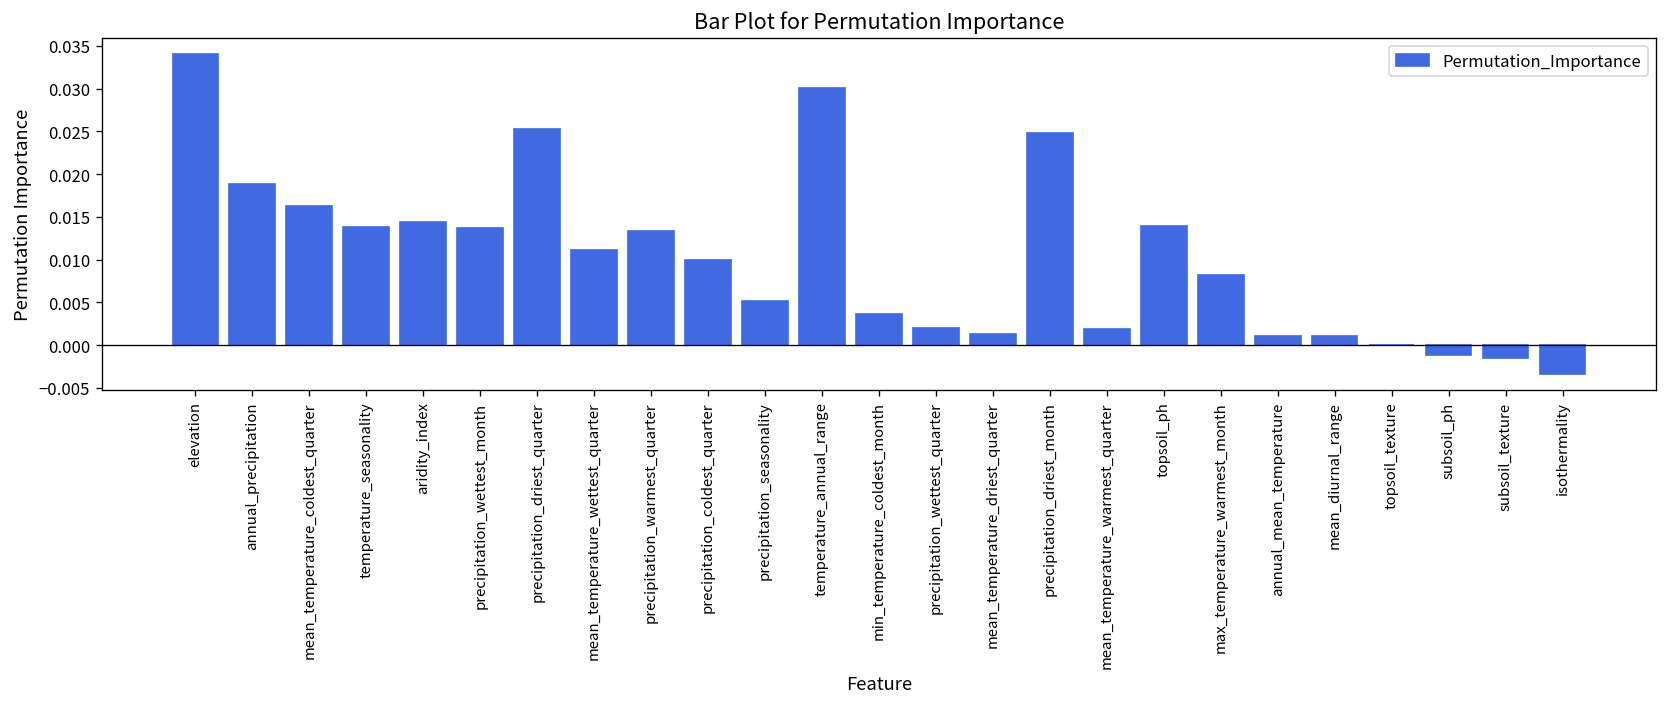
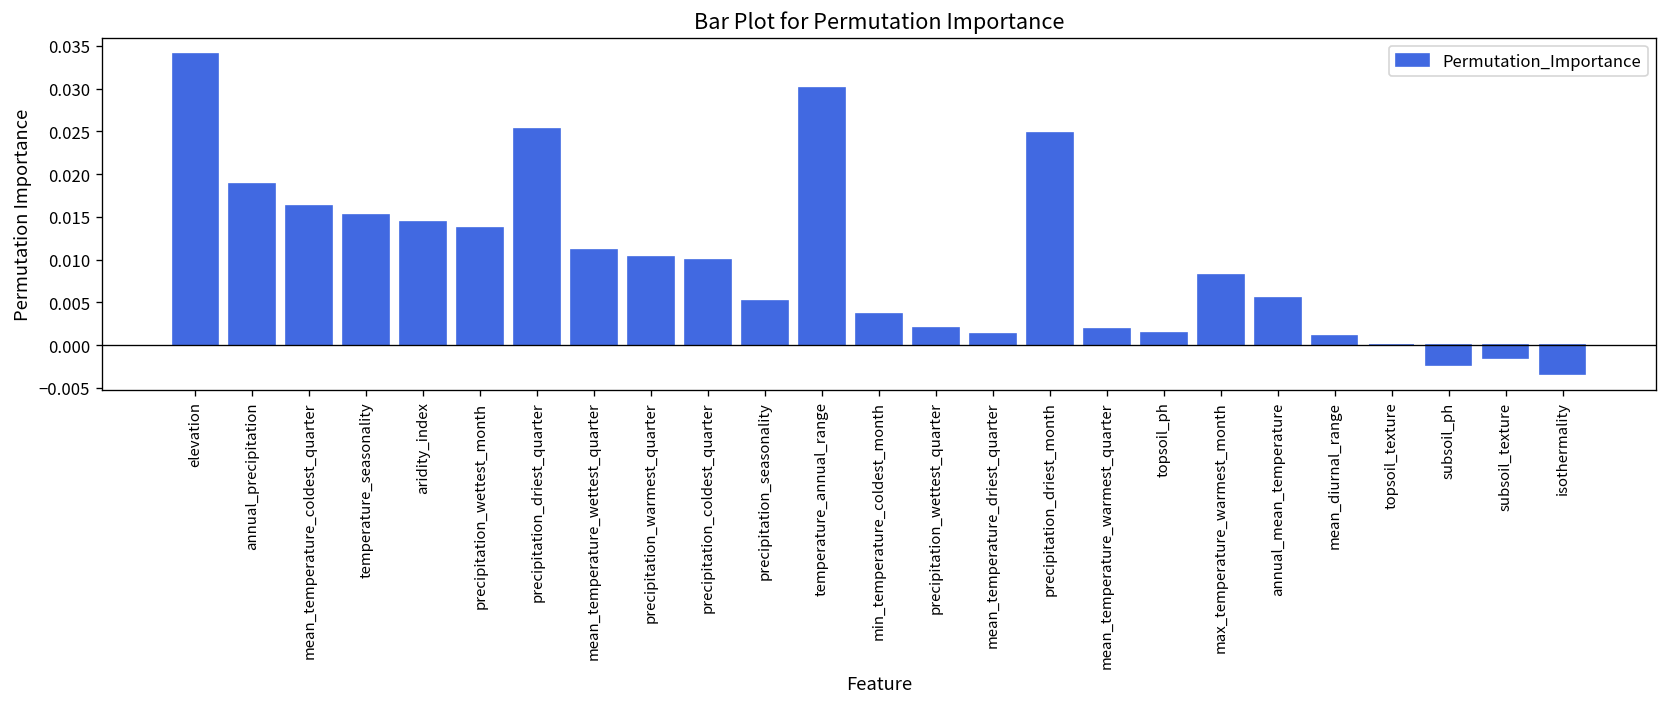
temperature_seasonality: 0.014 -> 0.015
precipitation_warmest_quarter: 0.013 -> 0.010
topsoil_ph: 0.014 -> 0.001
annual_mean_temperature: 0.001 -> 0.006
subsoil_ph: -0.001 -> -0.002
